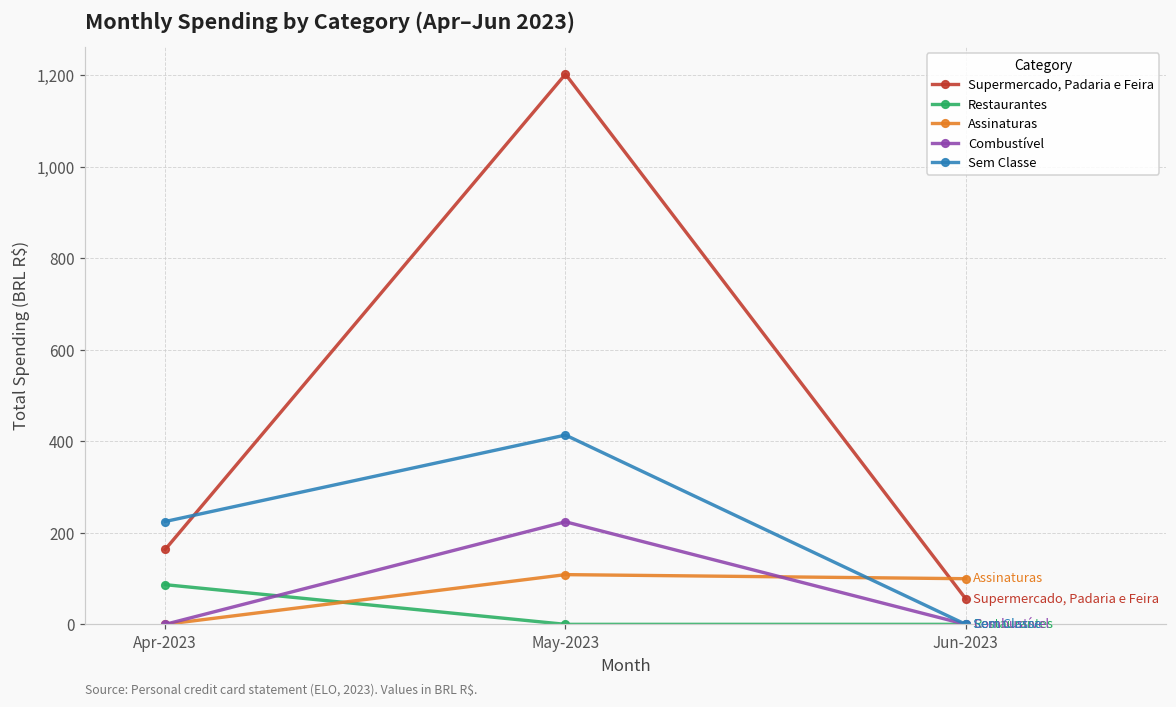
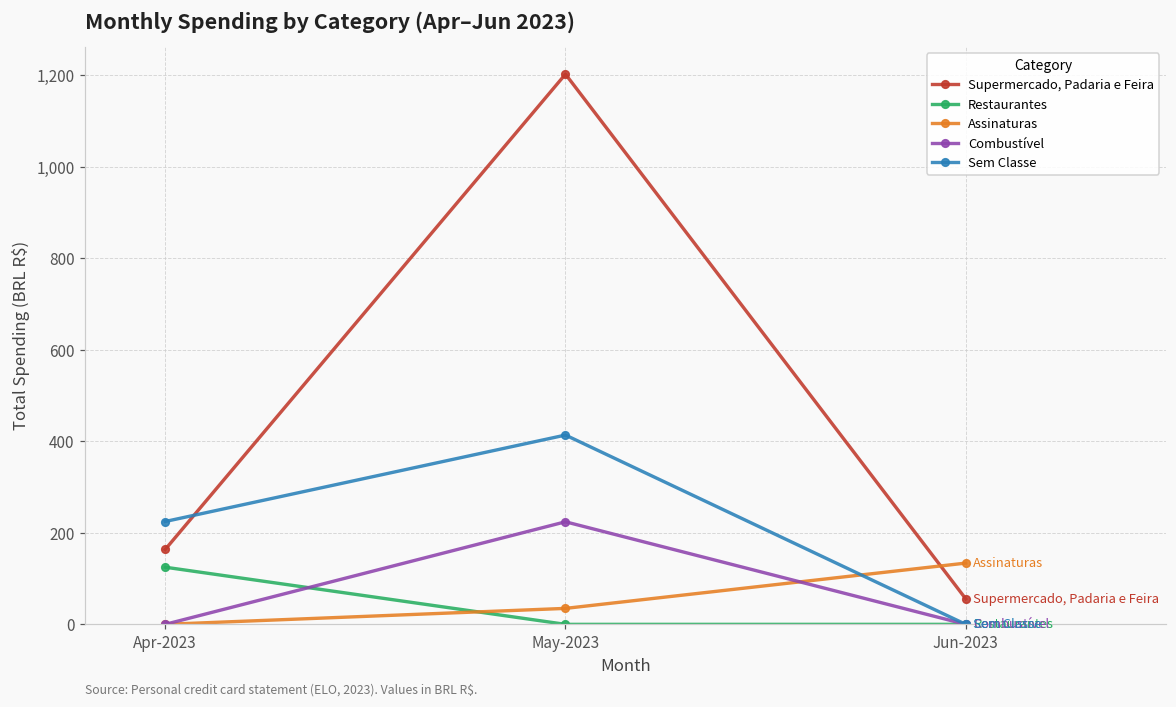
Restaurantes, Apr-2023: 90 -> 120
Assinaturas, May-2023: 110 -> 30
Assinaturas, Jun-2023: 100 -> 130
